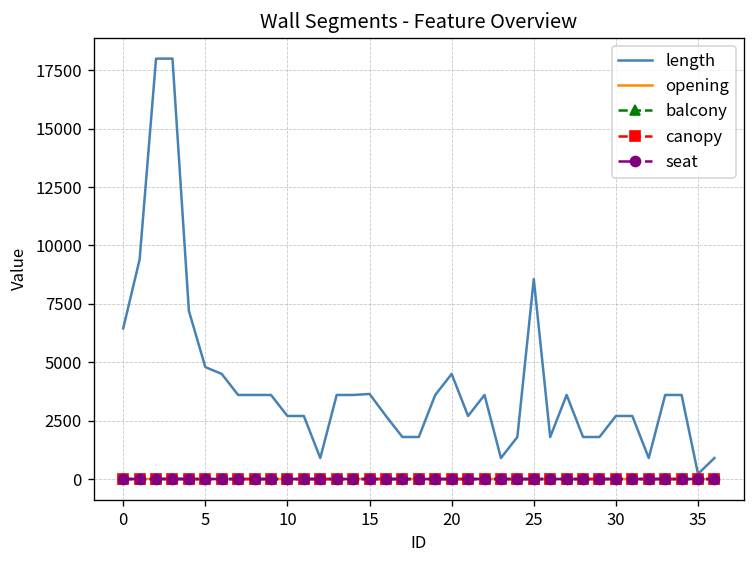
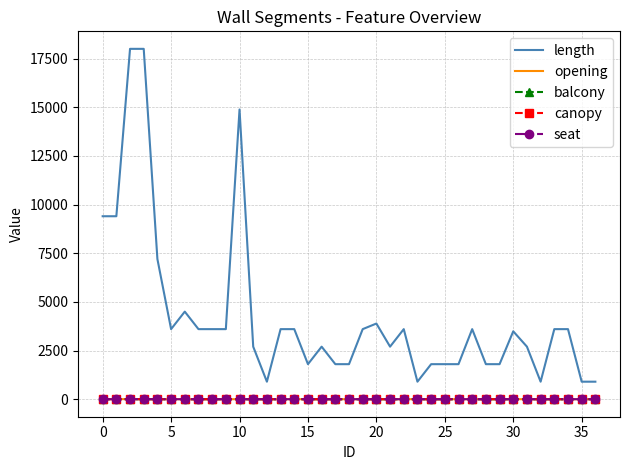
length, 0: 6400 -> 9400
length, 5: 4800 -> 3600
length, 10: 2700 -> 14900
length, 15: 3600 -> 1800
length, 20: 4500 -> 3900
length, 25: 8600 -> 1800
length, 30: 2700 -> 3500
length, 35: 200 -> 900
